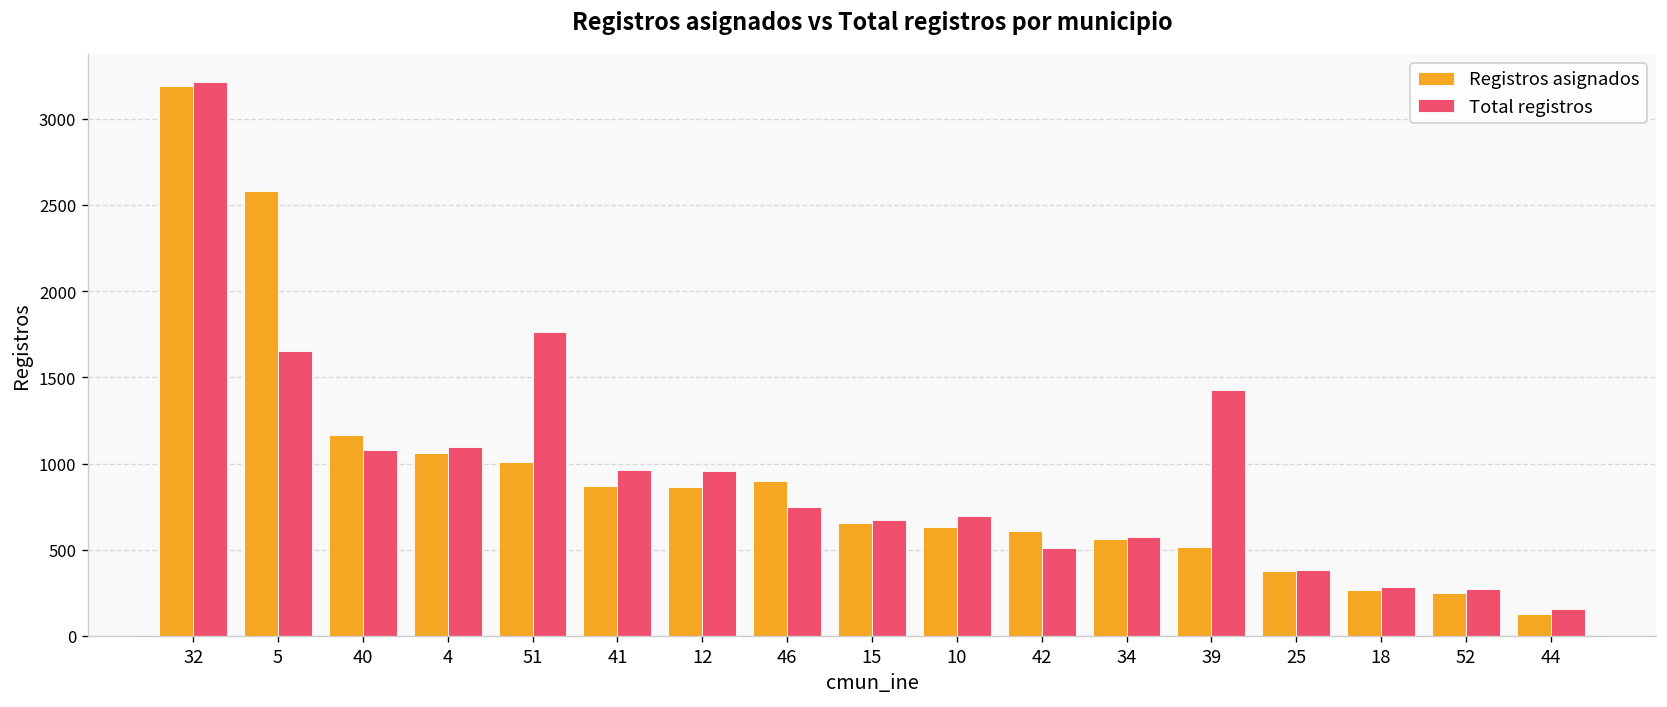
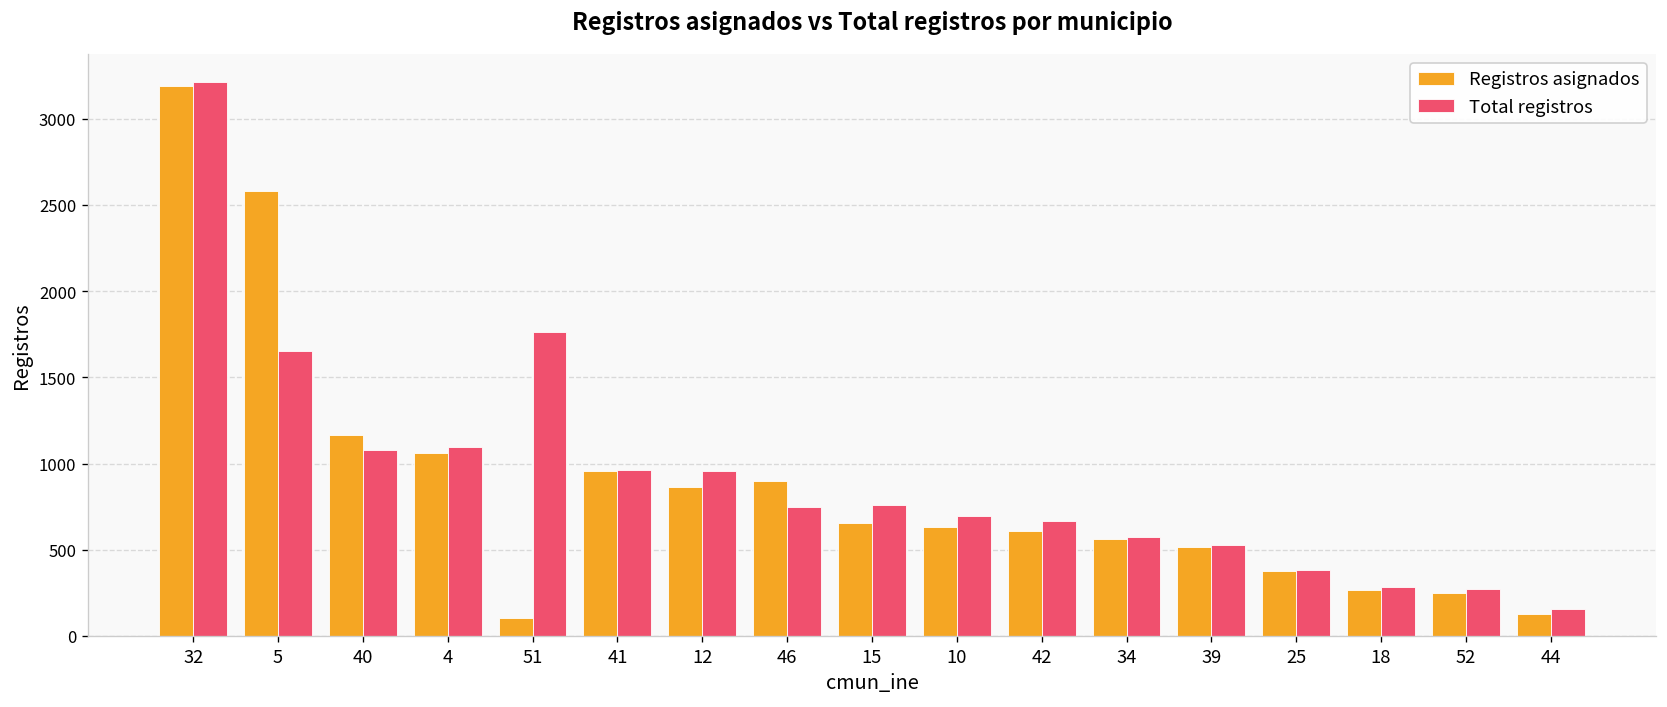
Registros asignados, 51: 1010 -> 100
Registros asignados, 41: 870 -> 960
Total registros, 15: 670 -> 760
Total registros, 42: 510 -> 670
Total registros, 39: 1430 -> 530
